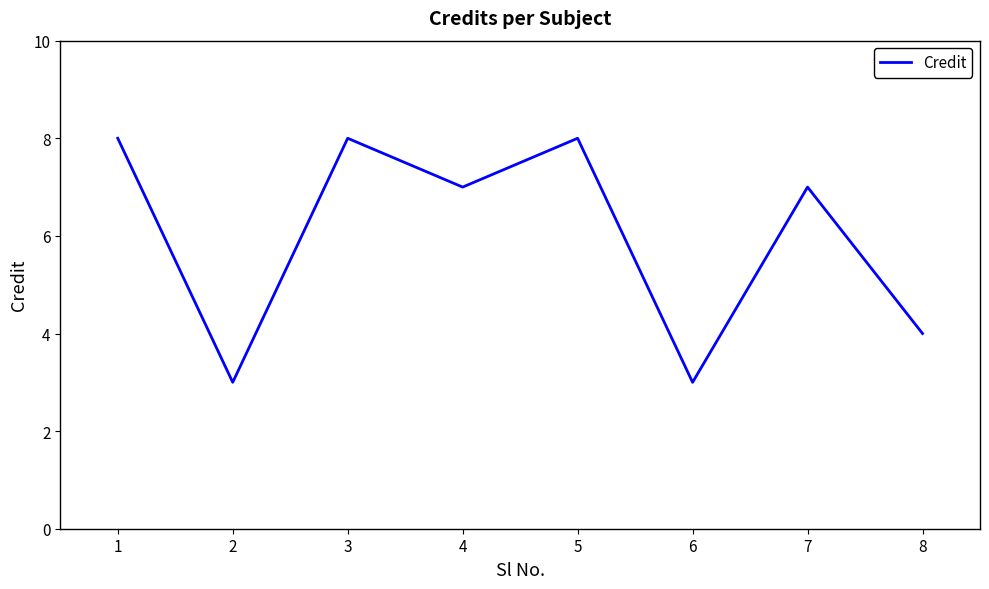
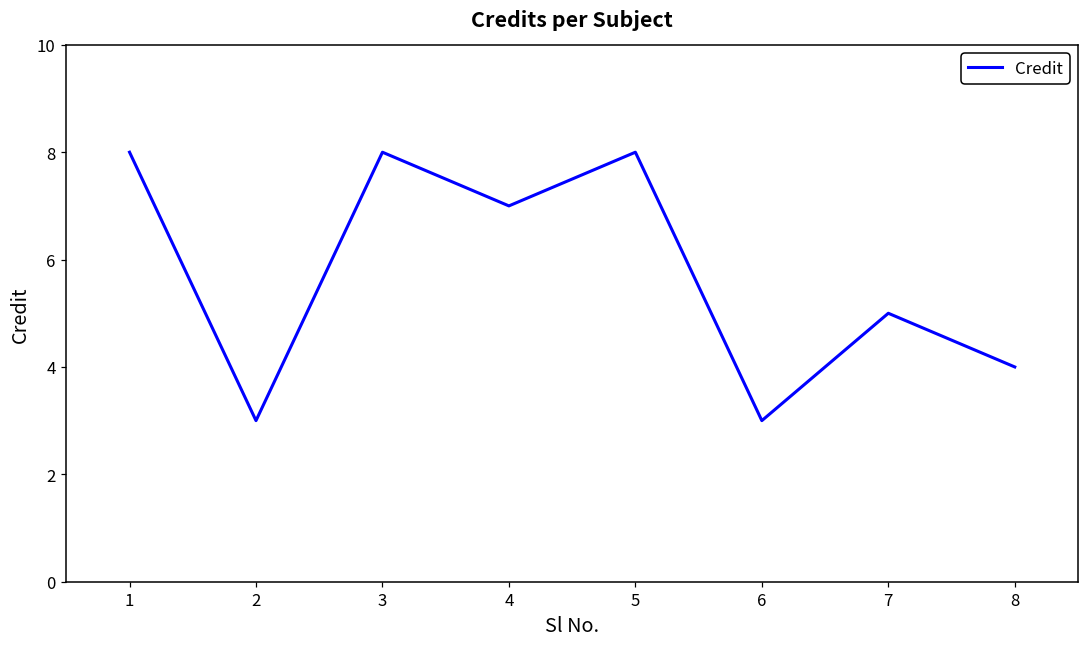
7: 7 -> 5
